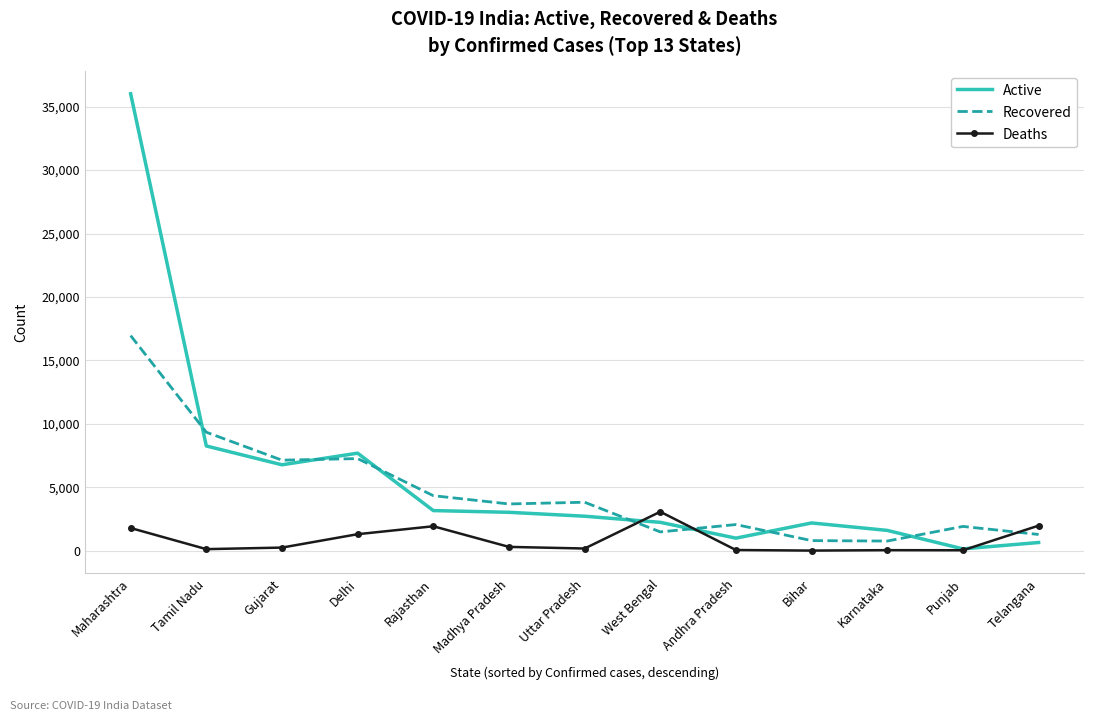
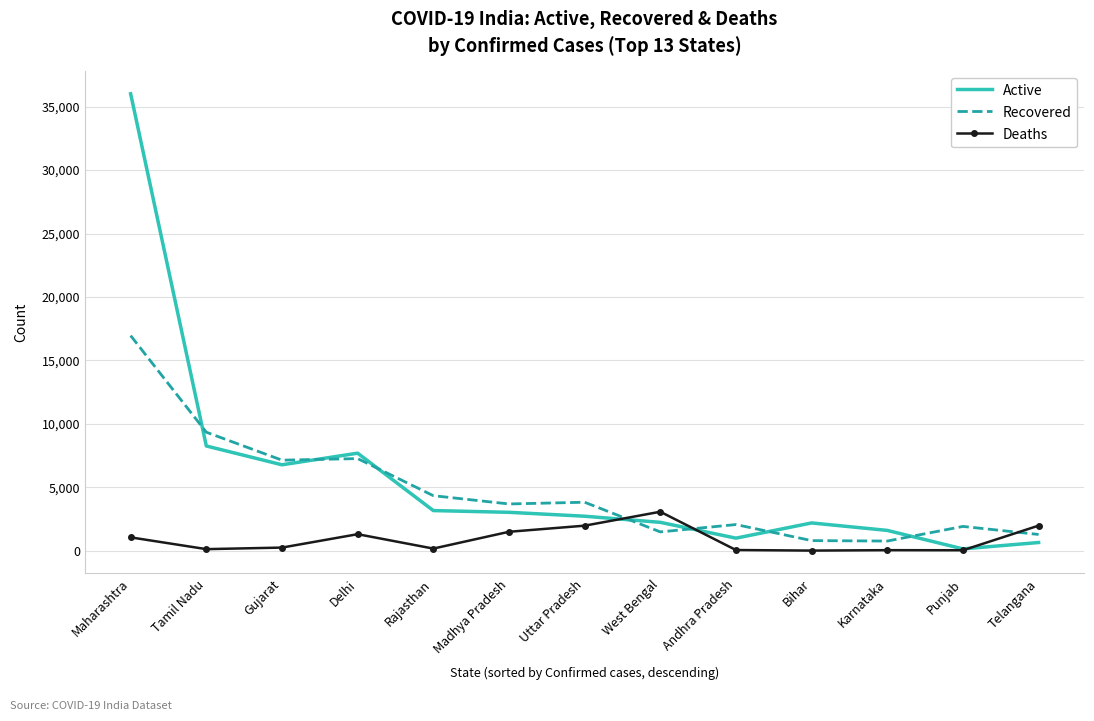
Deaths, Maharashtra: 1,800 -> 1,100
Deaths, Rajasthan: 1,900 -> 200
Deaths, Madhya Pradesh: 300 -> 1,500
Deaths, Uttar Pradesh: 200 -> 2,000
